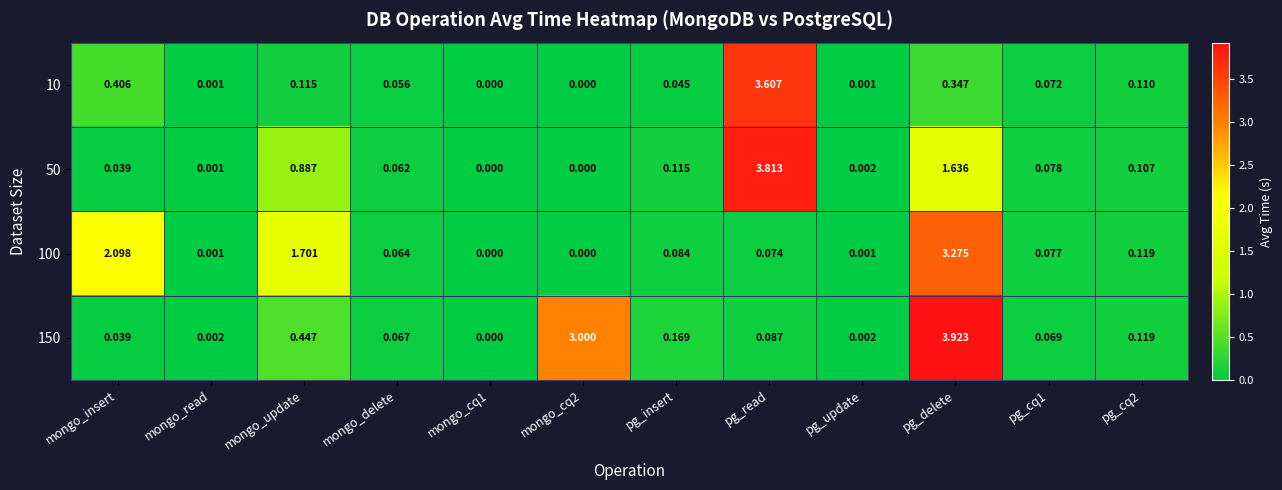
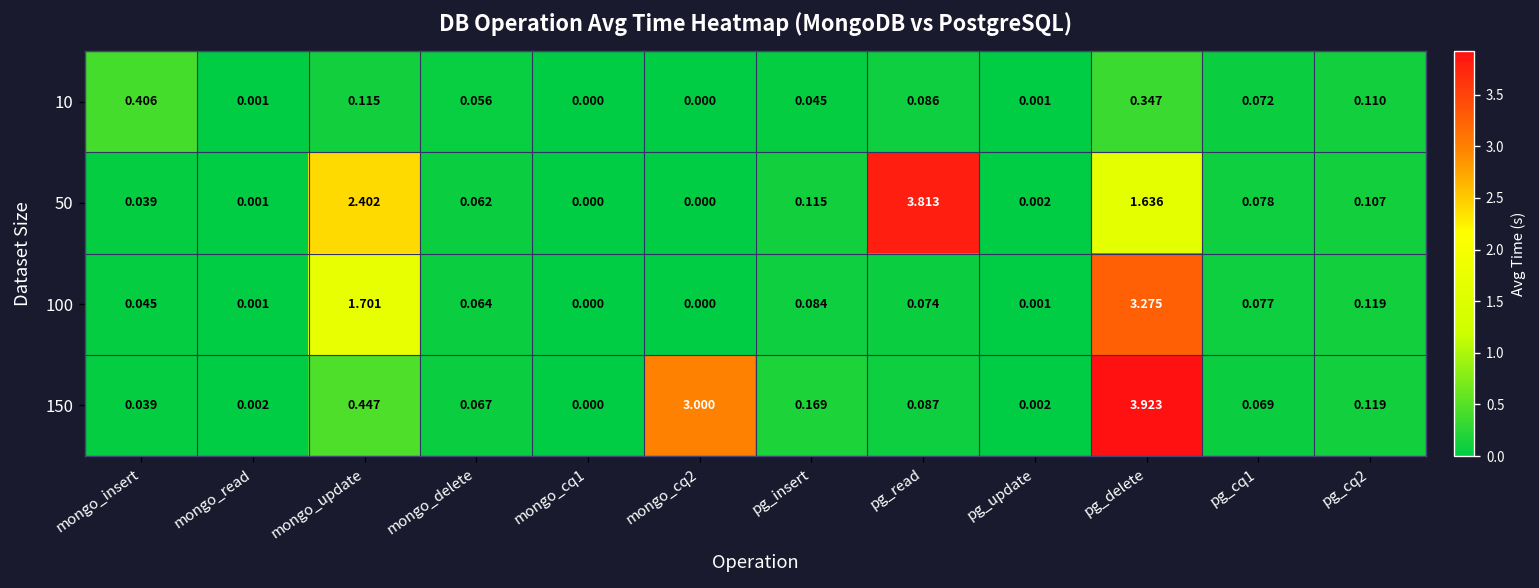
10, pg_read: 3.607 -> 0.086
50, mongo_update: 0.887 -> 2.402
100, mongo_insert: 2.098 -> 0.045
